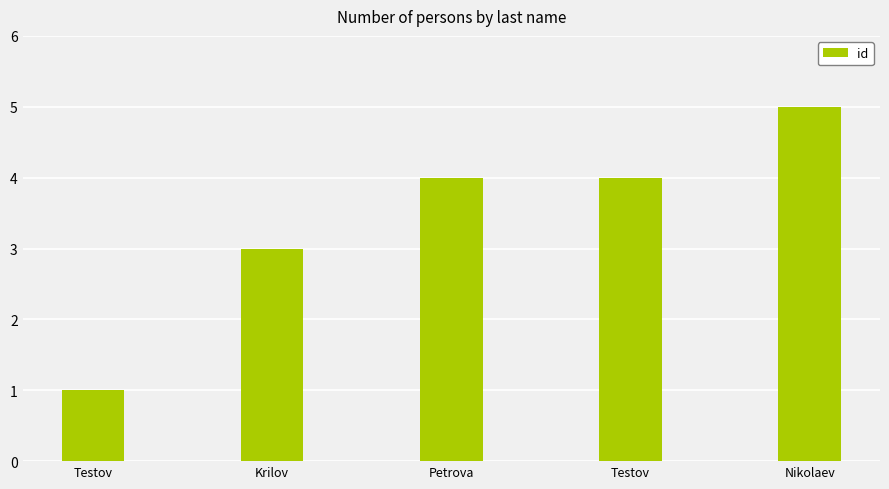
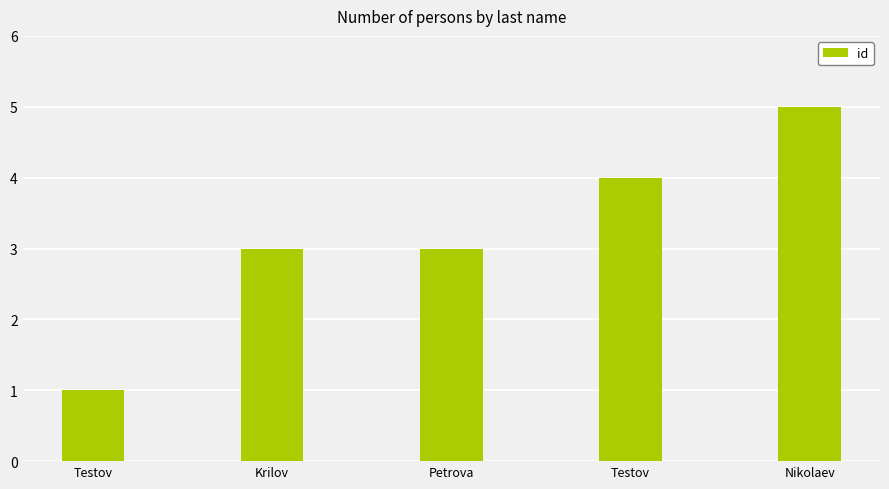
Petrova: 4 -> 3
